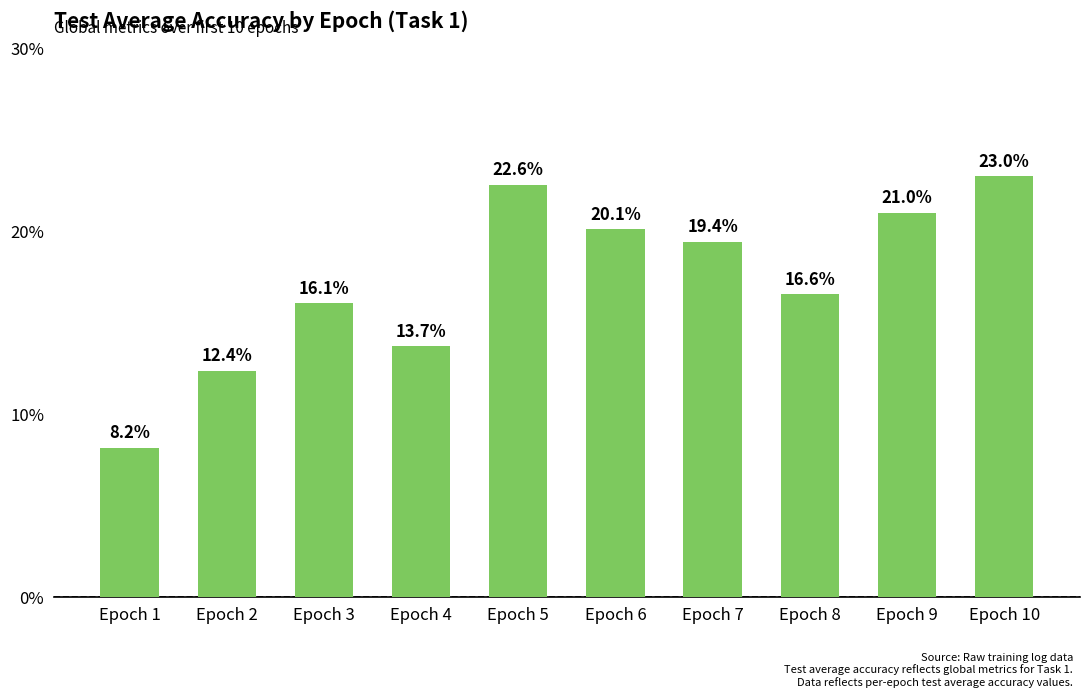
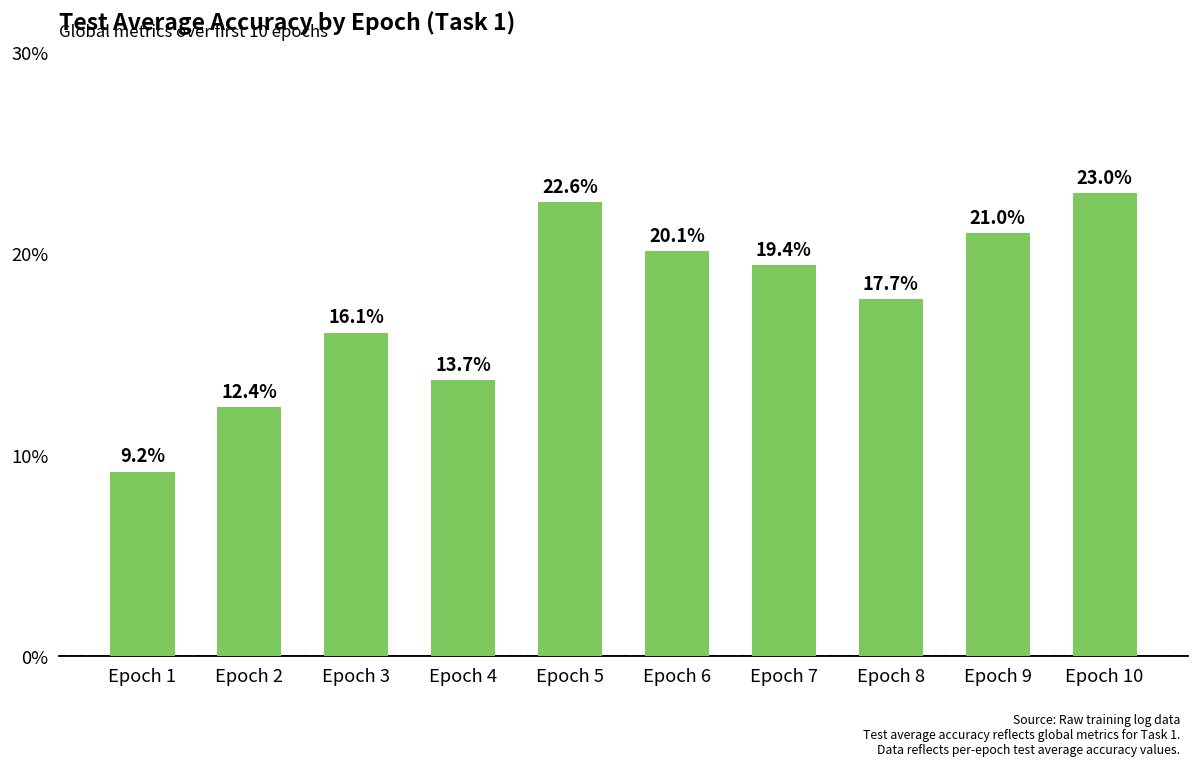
Epoch 1: 8.2% -> 9.2%
Epoch 8: 16.6% -> 17.7%
